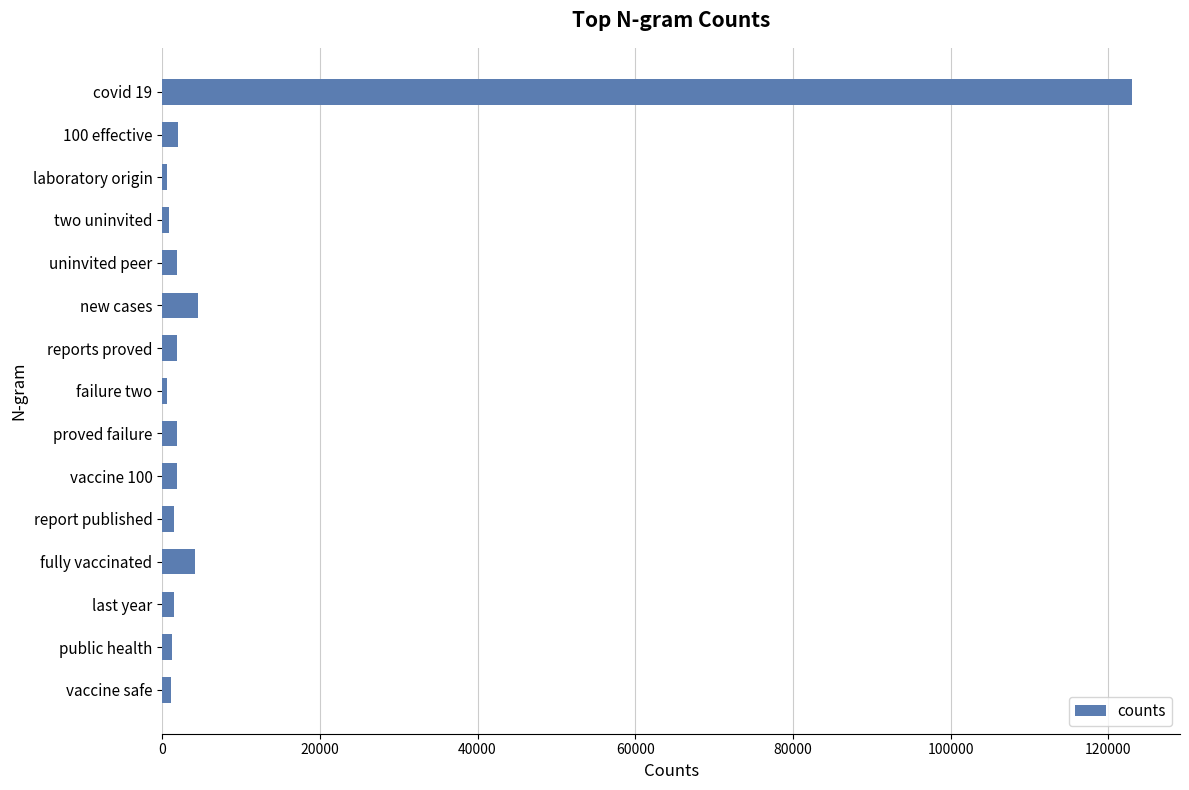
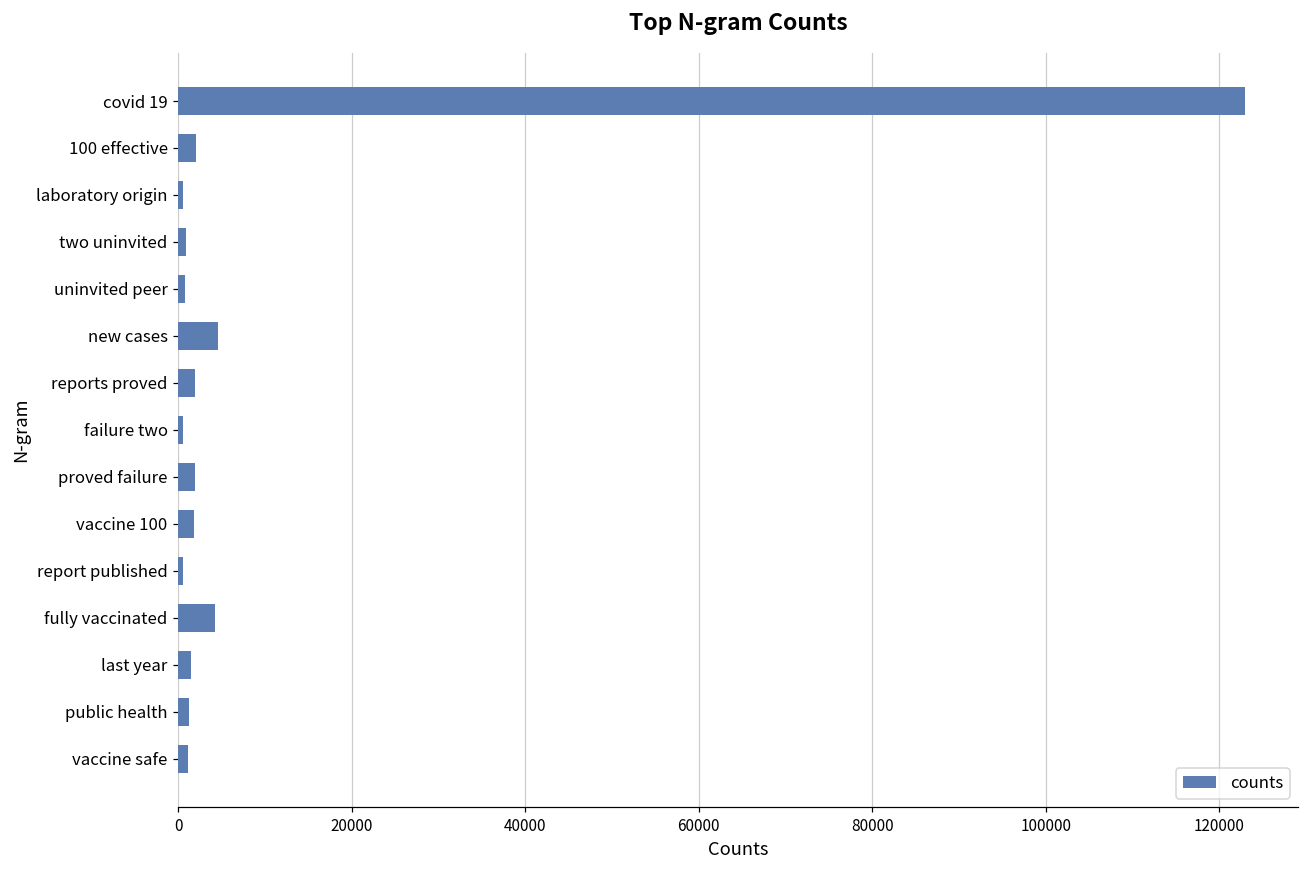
uninvited peer: 2000 -> 1000
report published: 2000 -> 1000
